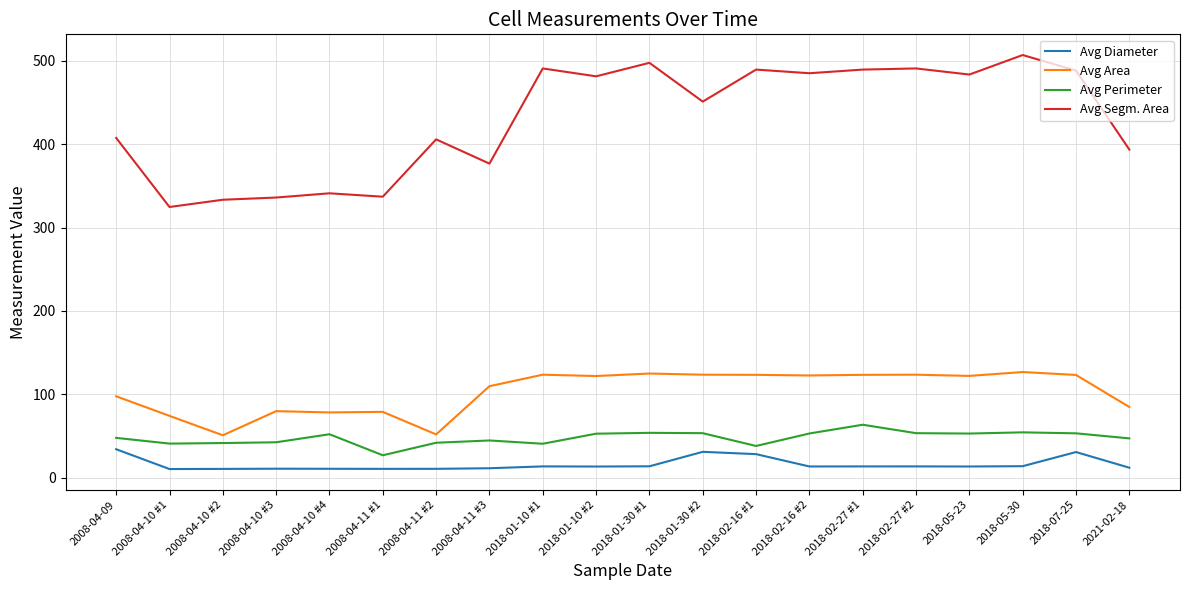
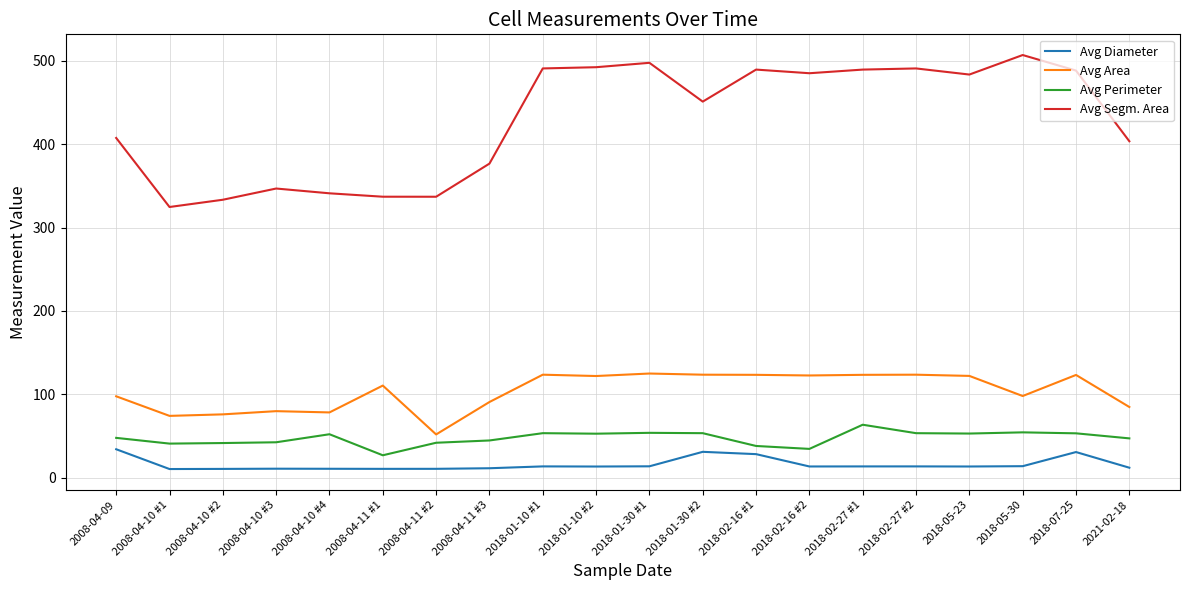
Avg Area, 2008-04-10 #2: 50 -> 80
Avg Segm. Area, 2008-04-10 #3: 340 -> 350
Avg Area, 2008-04-11 #1: 80 -> 110
Avg Segm. Area, 2008-04-11 #2: 410 -> 340
Avg Area, 2008-04-11 #3: 110 -> 90
Avg Perimeter, 2018-01-10 #1: 40 -> 50
Avg Segm. Area, 2018-01-10 #2: 480 -> 490
Avg Perimeter, 2018-02-16 #2: 50 -> 30
Avg Area, 2018-05-30: 130 -> 100
Avg Segm. Area, 2021-02-18: 390 -> 400
